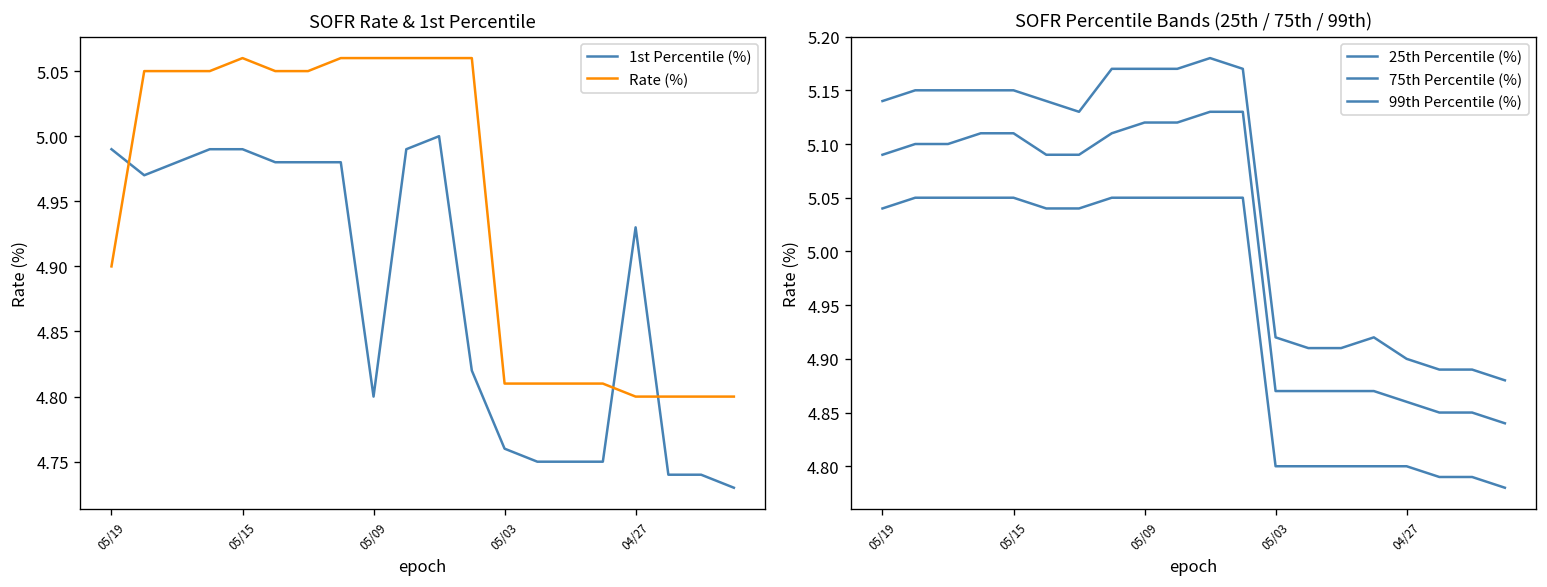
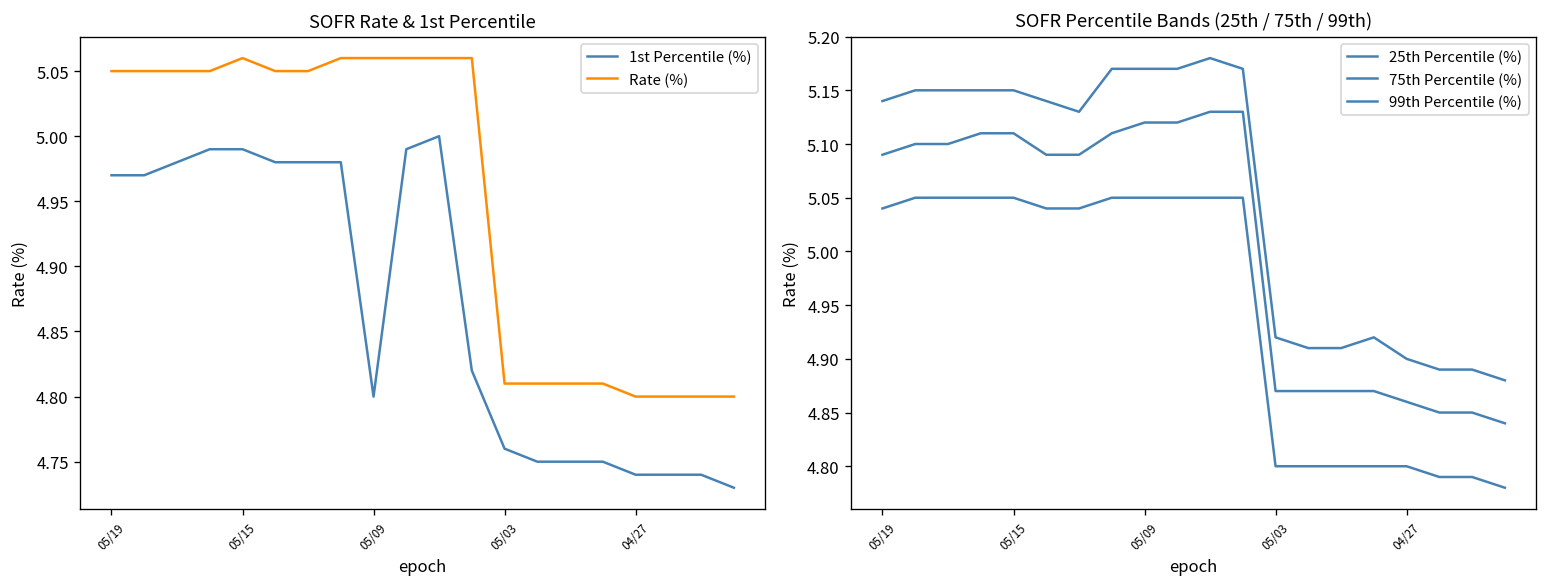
SOFR Rate & 1st Percentile, 1st Percentile (%), 05/19: 4.99 -> 4.97
SOFR Rate & 1st Percentile, Rate (%), 05/19: 4.90 -> 5.05
SOFR Rate & 1st Percentile, 1st Percentile (%), 04/27: 4.93 -> 4.74
